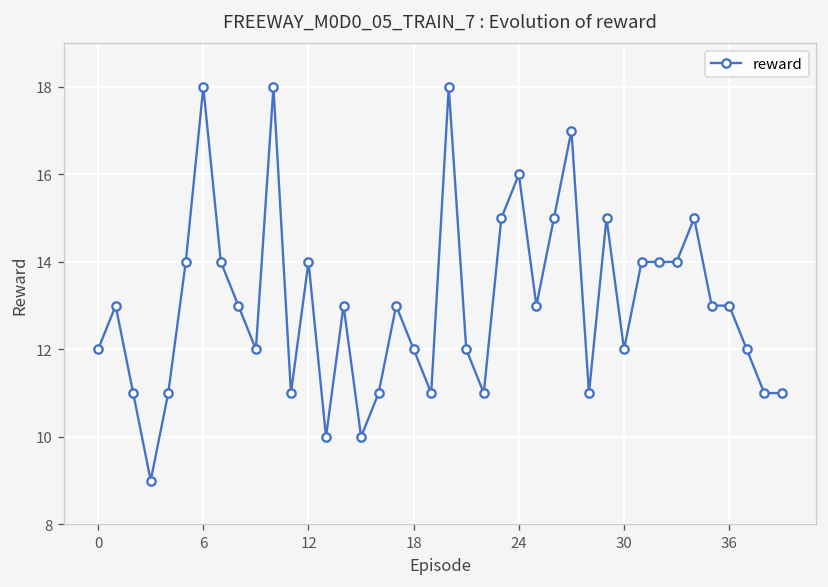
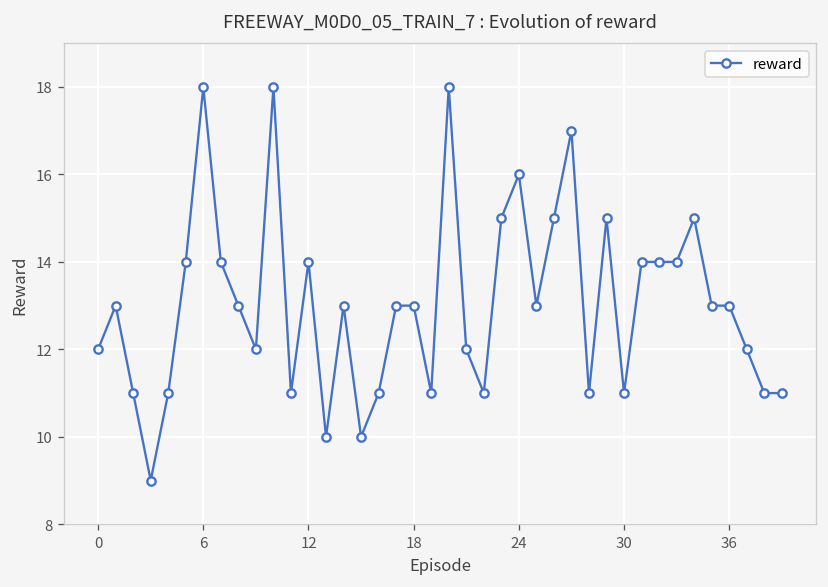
18: 12 -> 13
30: 12 -> 11
